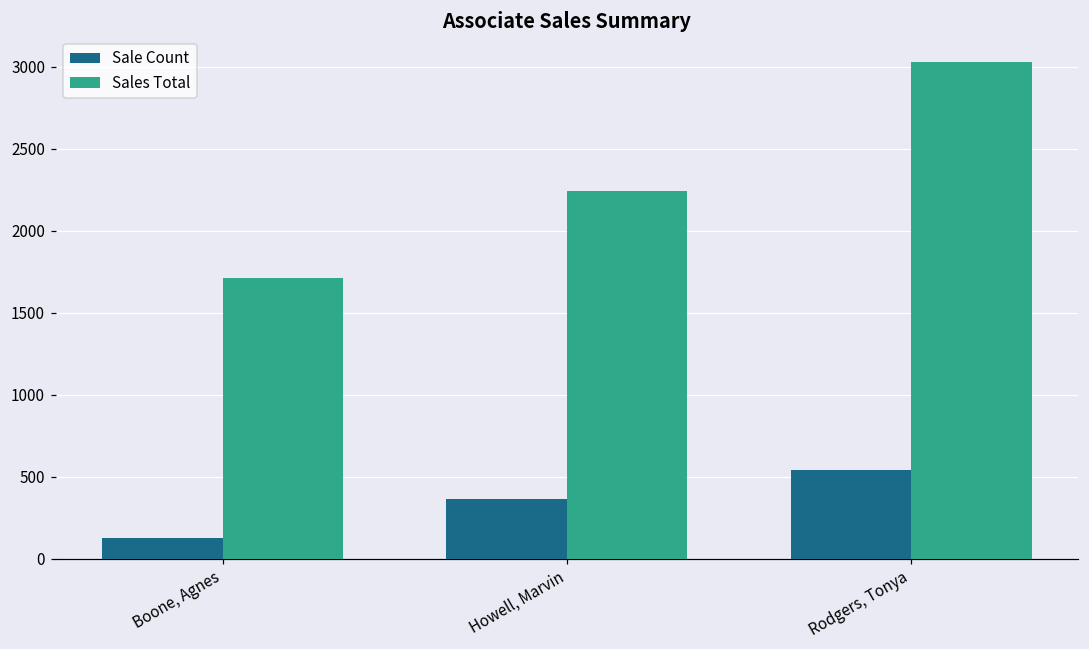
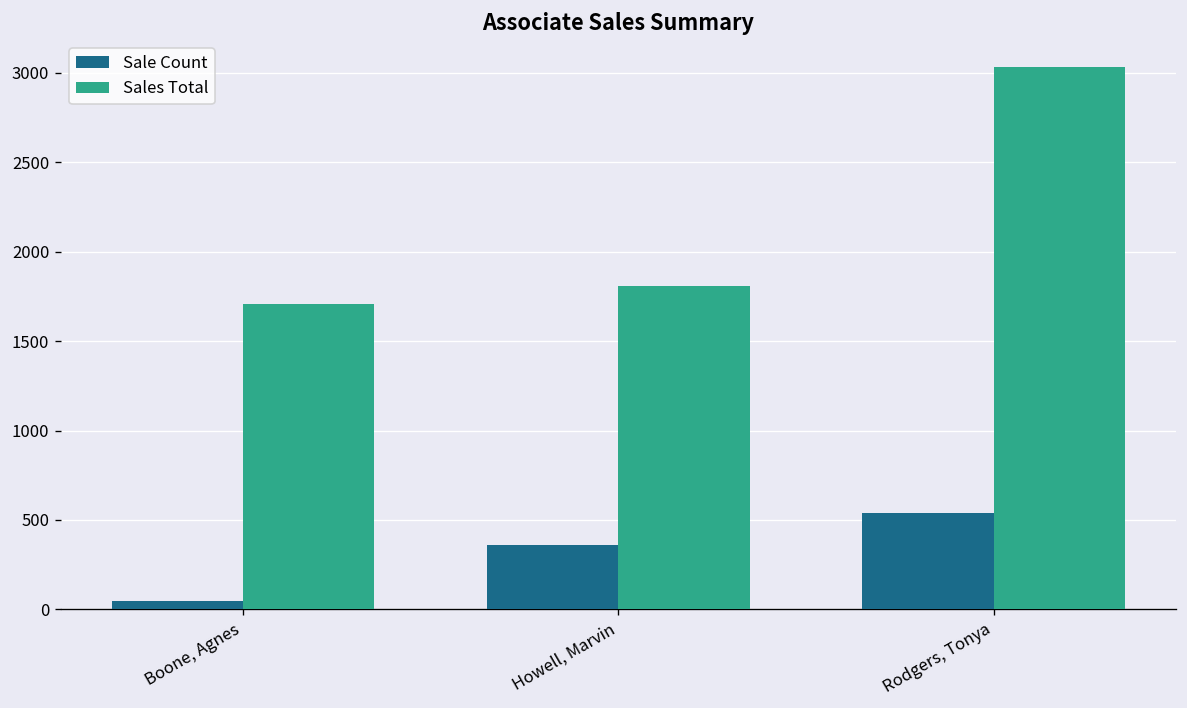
Sale Count, Boone, Agnes: 130 -> 50
Sales Total, Howell, Marvin: 2250 -> 1810
